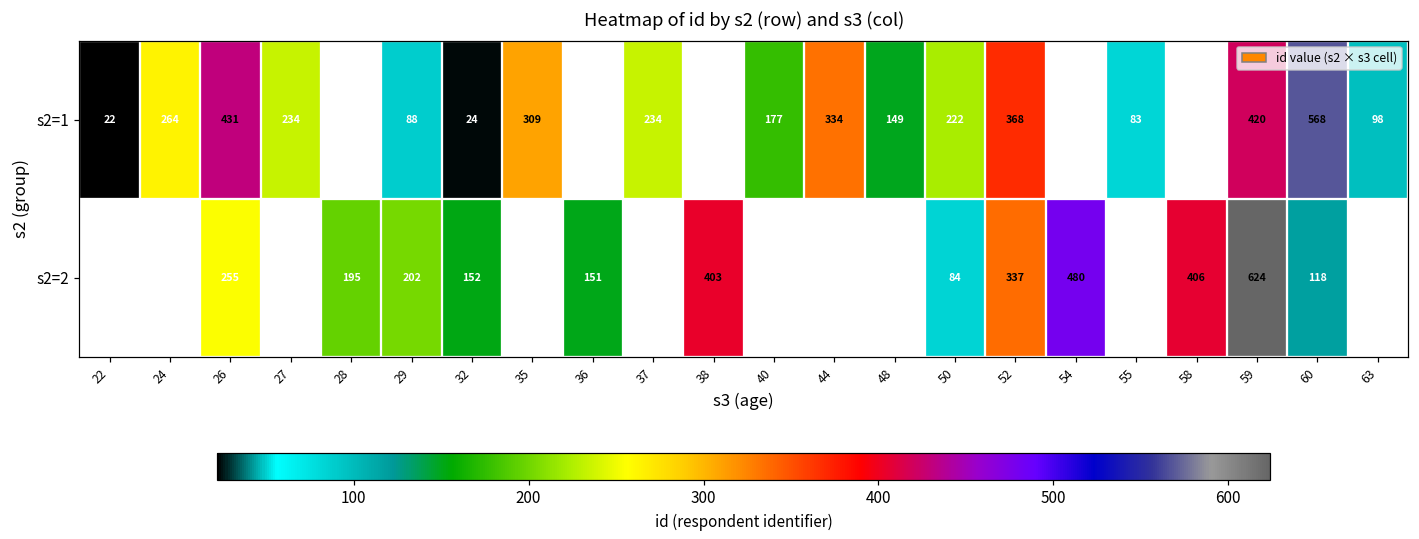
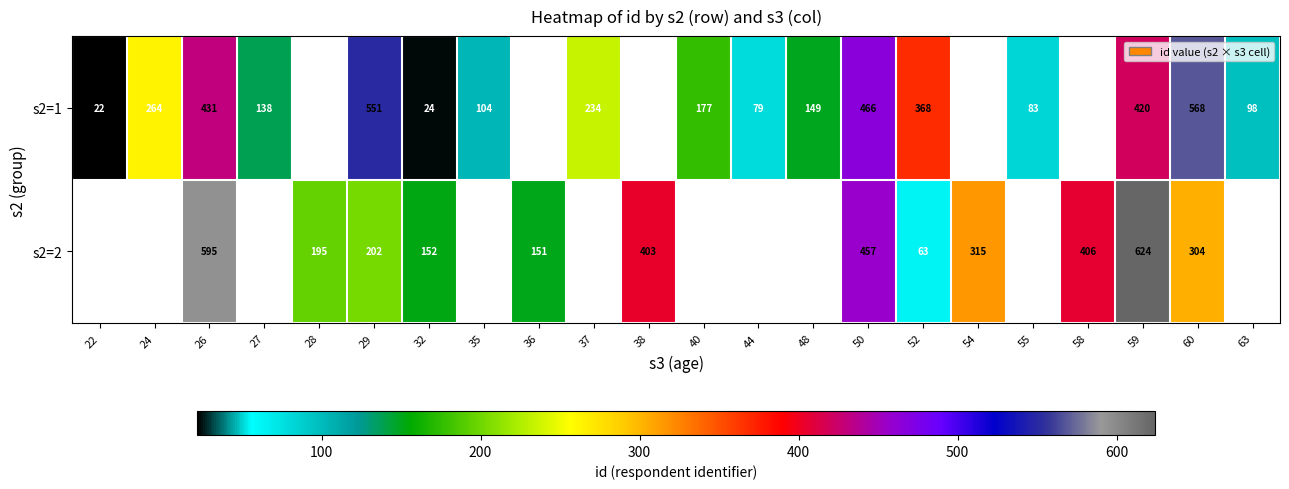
s2=1, 27: 234 -> 138
s2=1, 29: 88 -> 551
s2=1, 35: 309 -> 104
s2=1, 44: 334 -> 79
s2=1, 50: 222 -> 466
s2=2, 26: 255 -> 595
s2=2, 50: 84 -> 457
s2=2, 52: 337 -> 63
s2=2, 54: 480 -> 315
s2=2, 60: 118 -> 304
